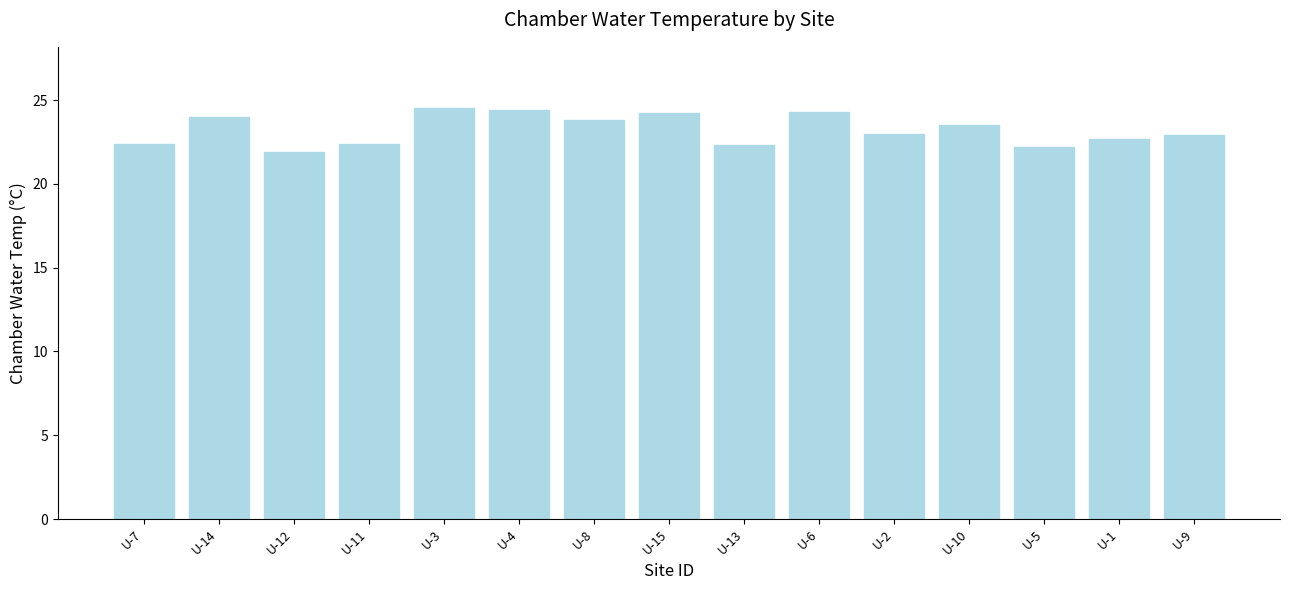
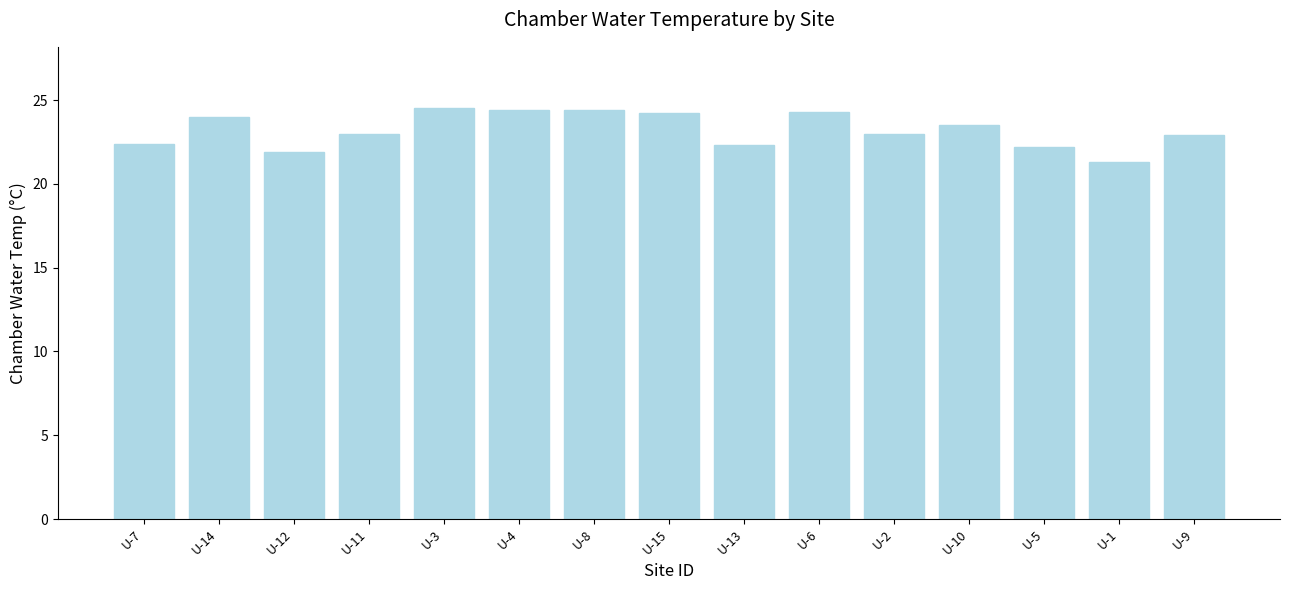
U-11: 22.4 -> 23.0
U-8: 23.8 -> 24.4
U-1: 22.7 -> 21.3
